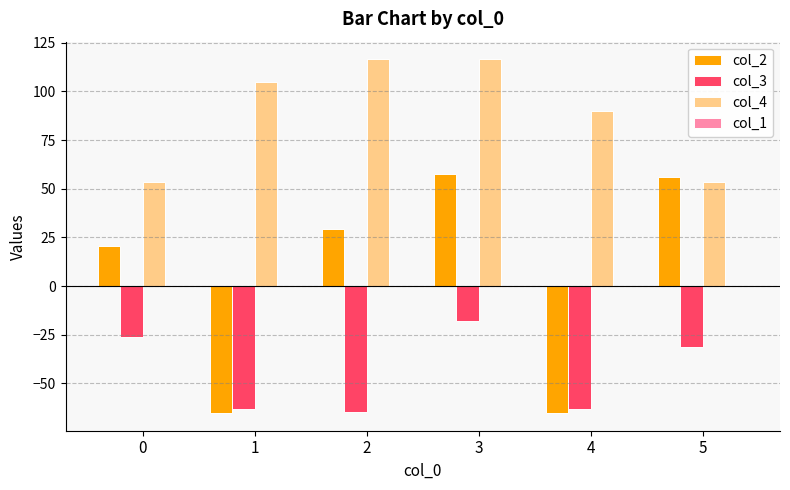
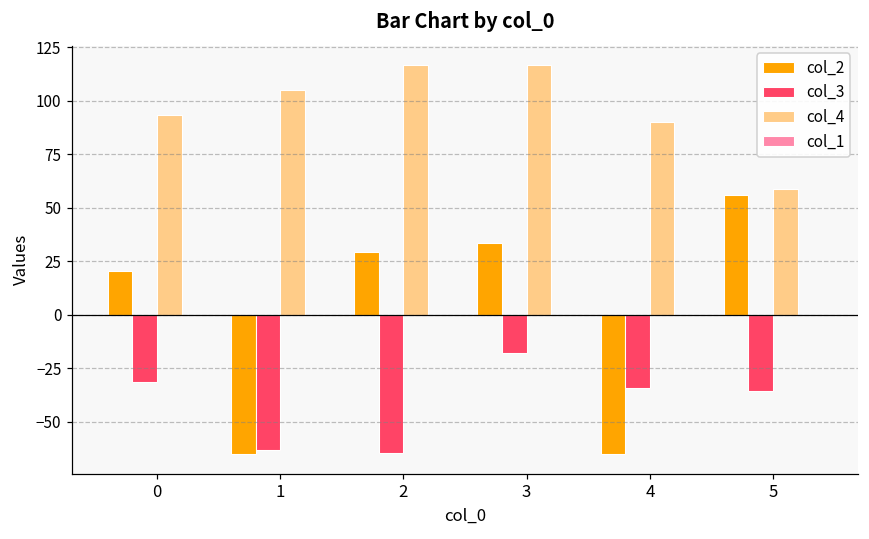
col_3, 0: -26 -> -31
col_4, 0: 53 -> 94
col_2, 3: 57 -> 34
col_3, 4: -63 -> -34
col_3, 5: -31 -> -36
col_4, 5: 53 -> 59
